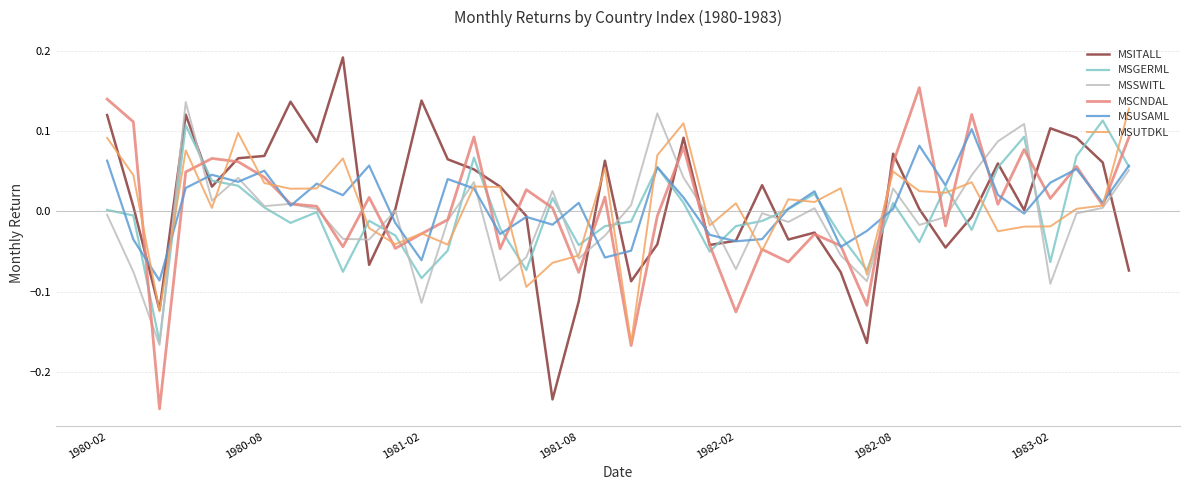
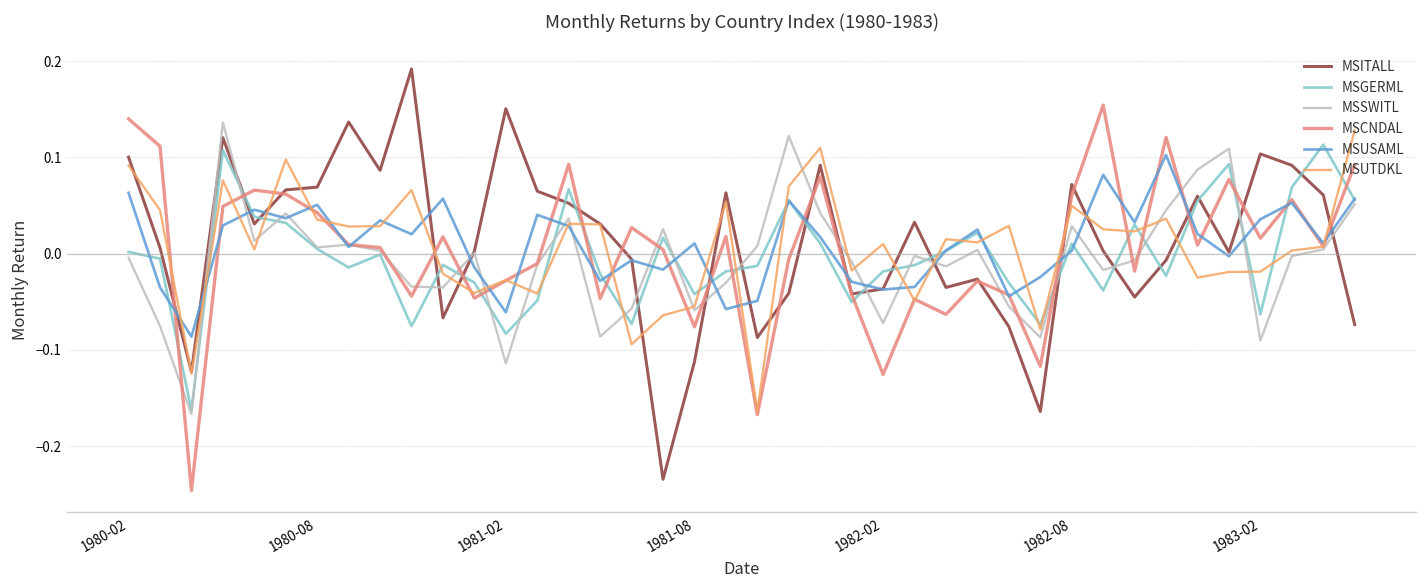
MSITALL, 1980-02: 0.12 -> 0.10
MSITALL, 1981-02: 0.14 -> 0.15
